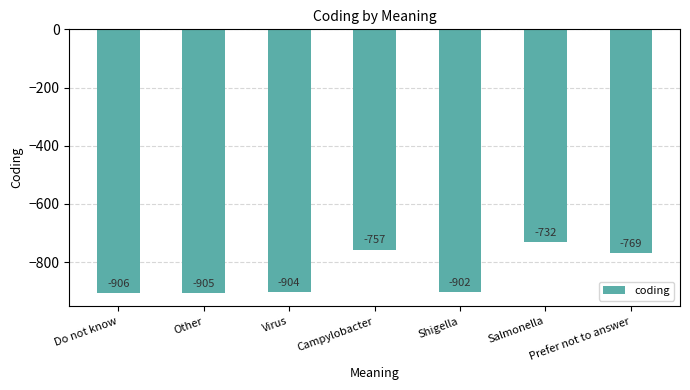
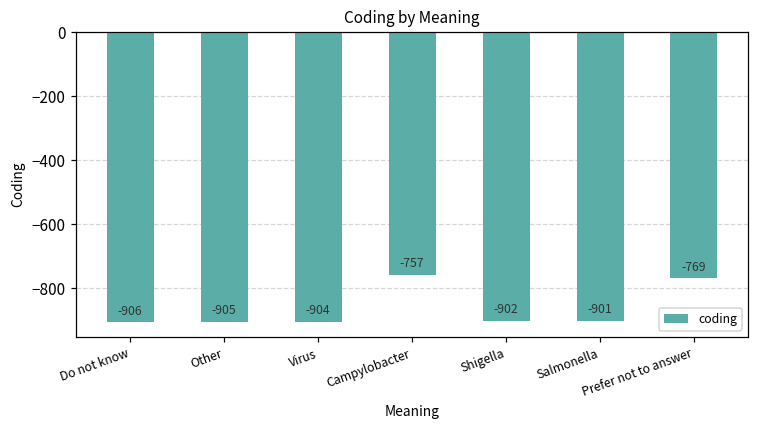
Salmonella: -732 -> -901
